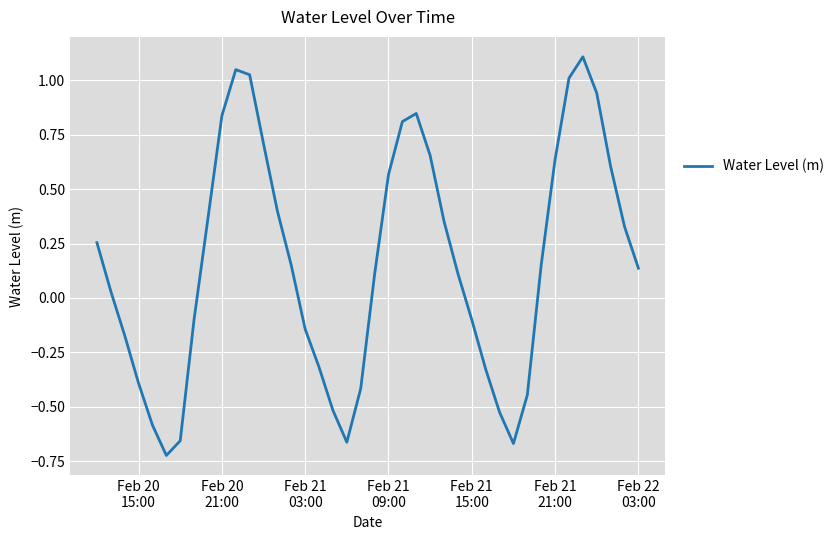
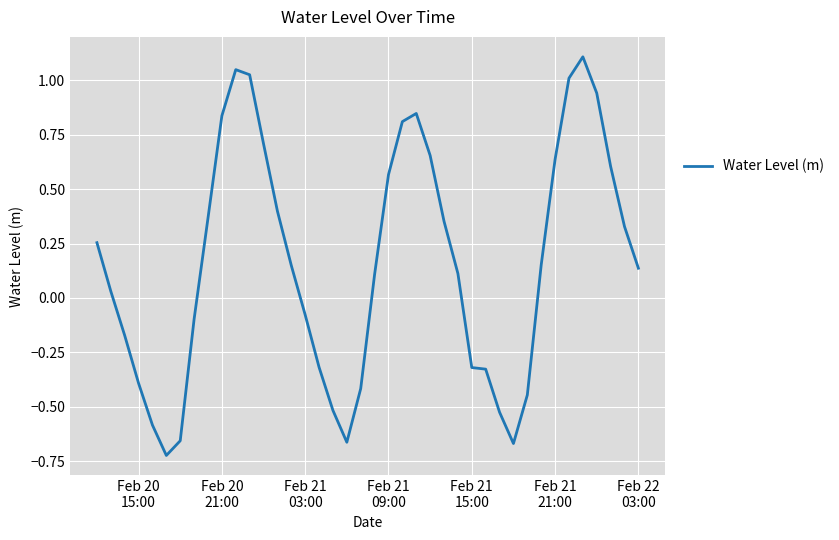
Feb 21 03:00: -0.14 -> -0.08
Feb 21 15:00: -0.10 -> -0.32
